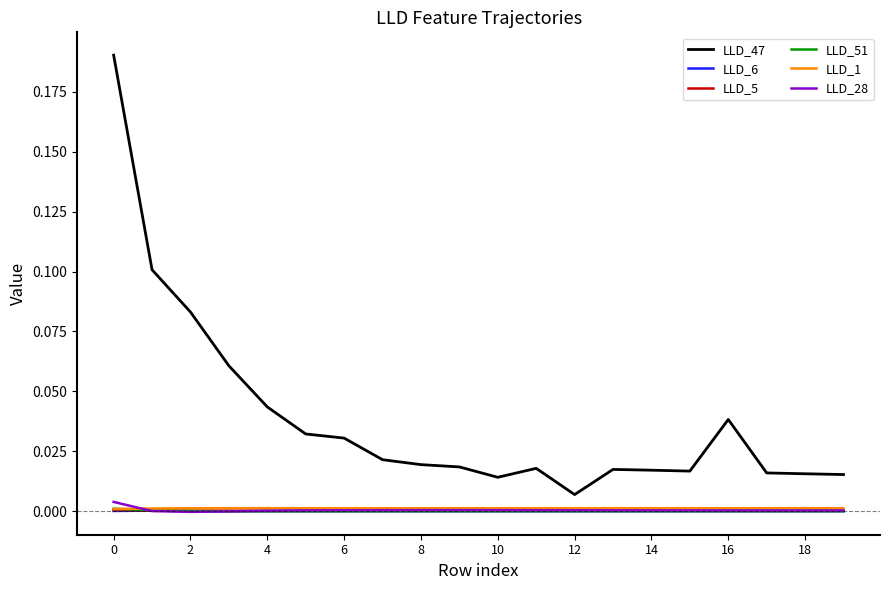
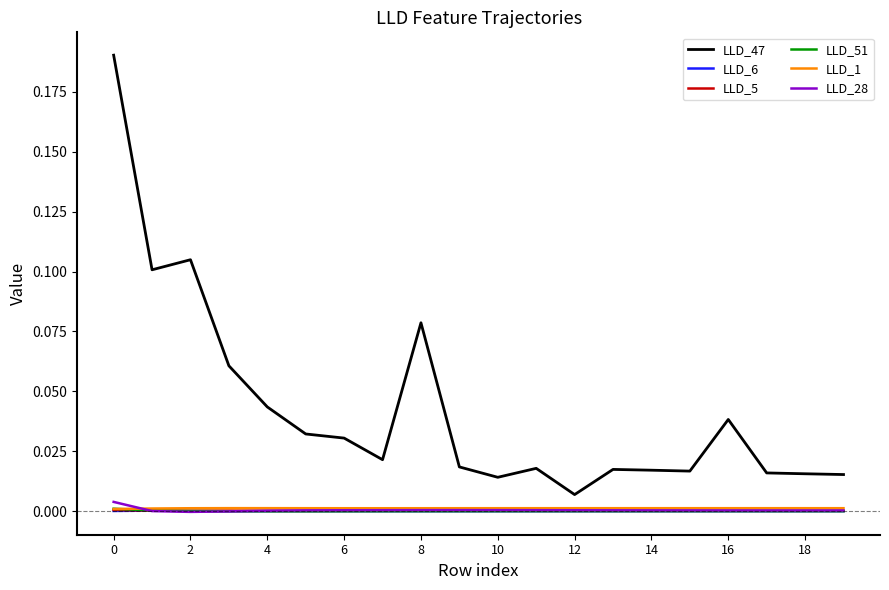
LLD_47, 2: 0.083 -> 0.105
LLD_47, 8: 0.019 -> 0.079
